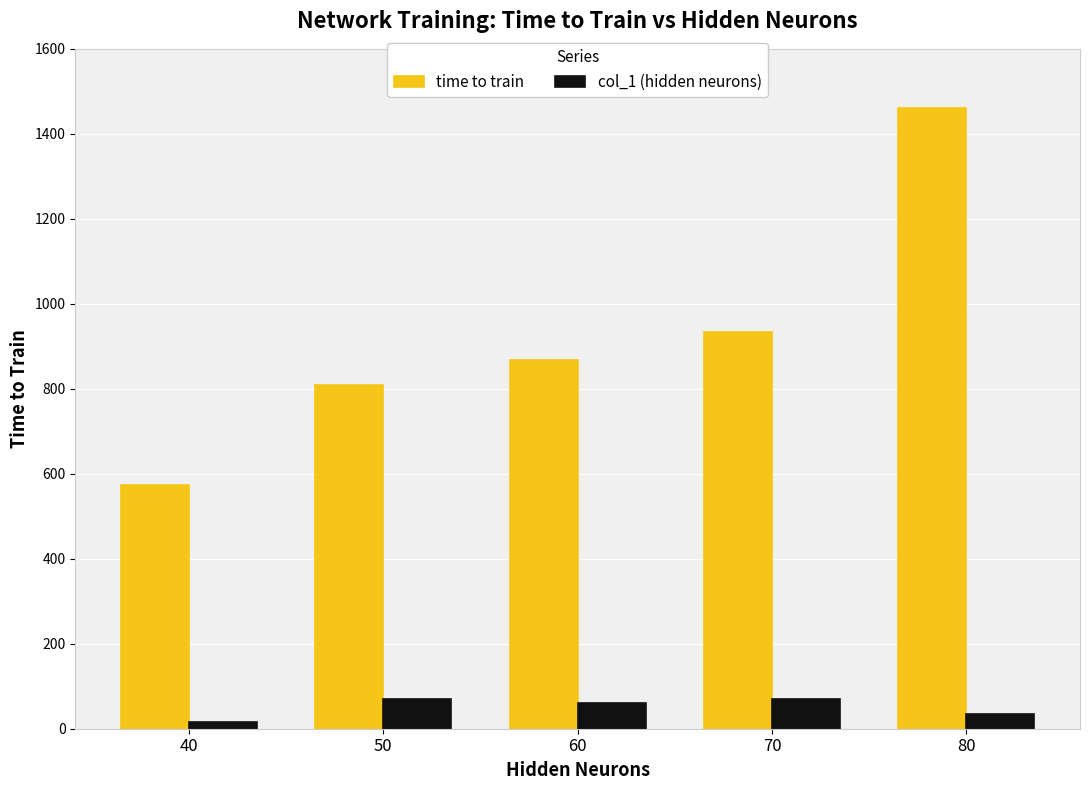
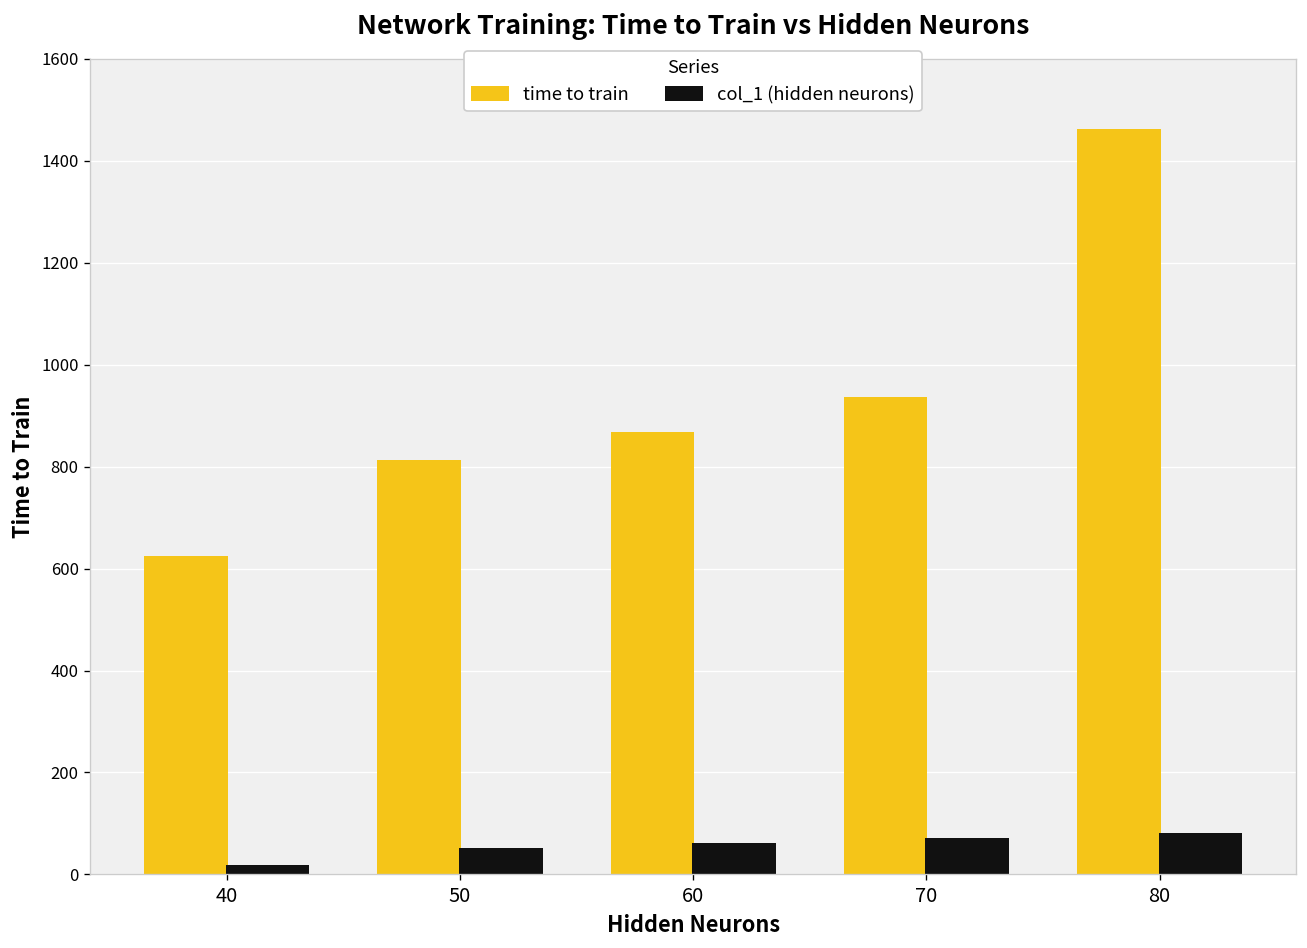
time to train, 40: 570 -> 620
col_1 (hidden neurons), 50: 70 -> 50
col_1 (hidden neurons), 80: 40 -> 80
